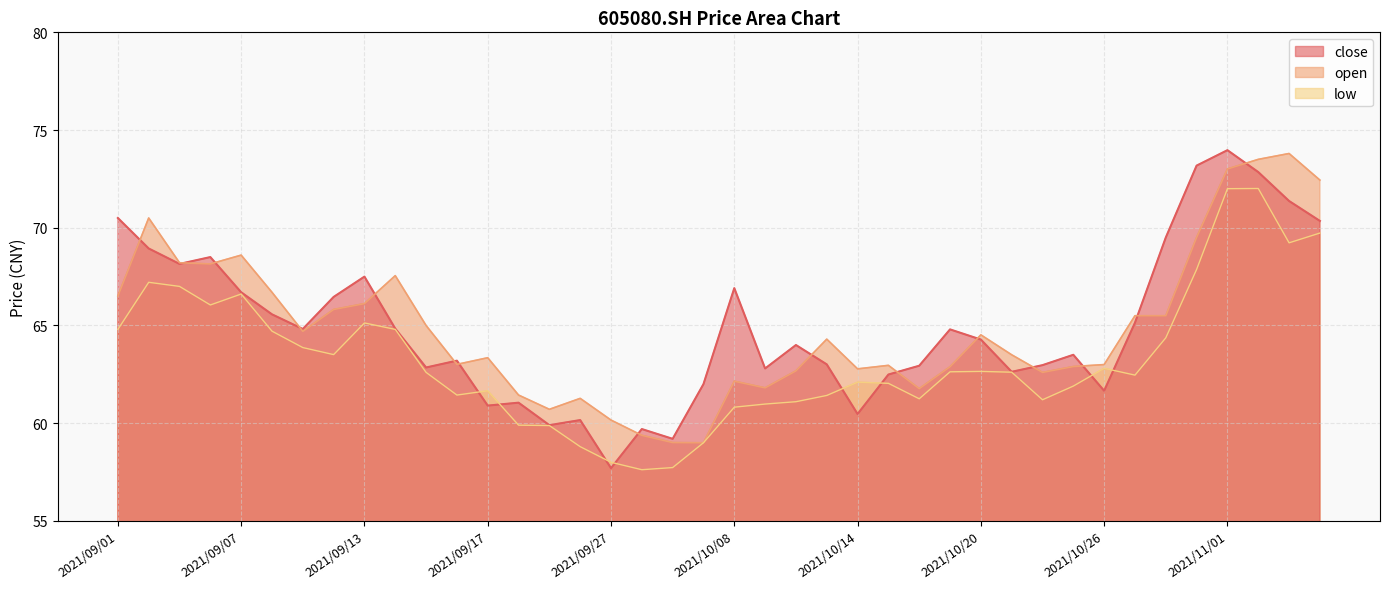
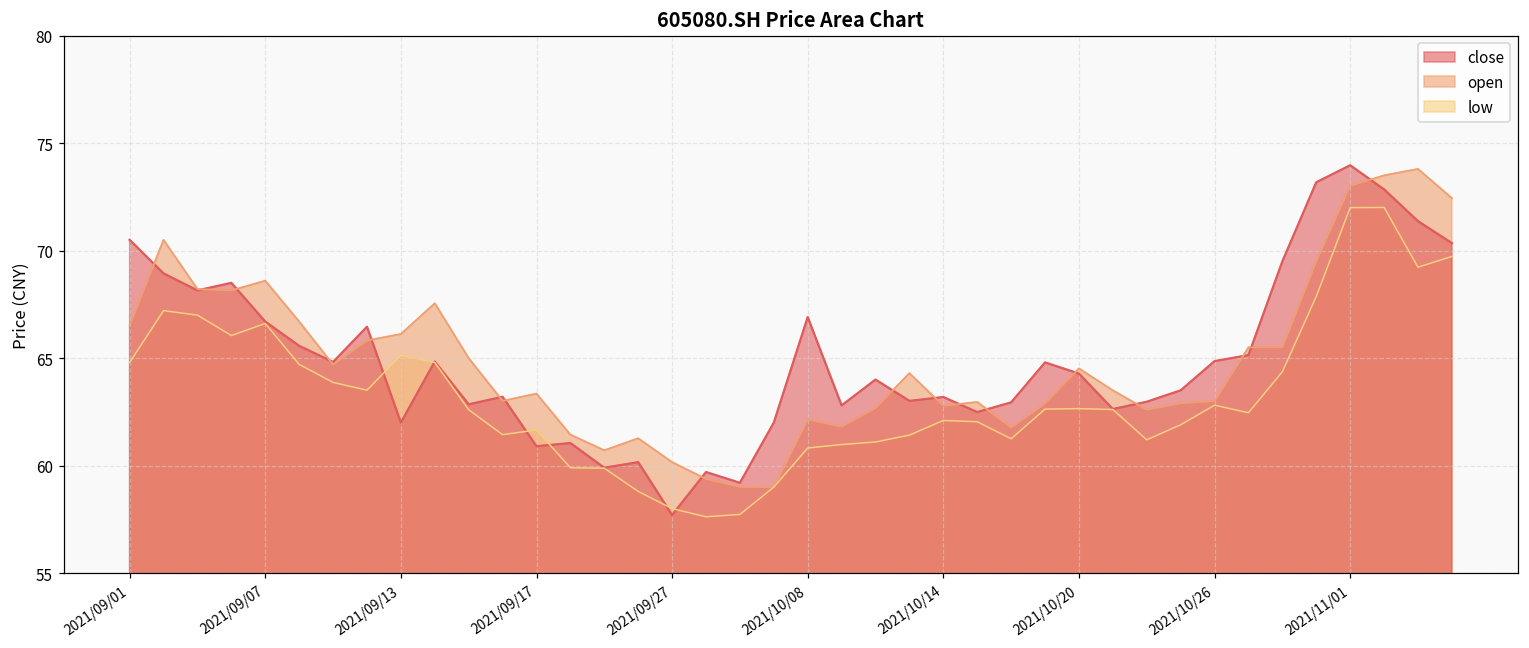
close, 2021/09/13: 67.5 -> 62.0
close, 2021/10/14: 60.5 -> 63.2
close, 2021/10/26: 61.7 -> 64.9
